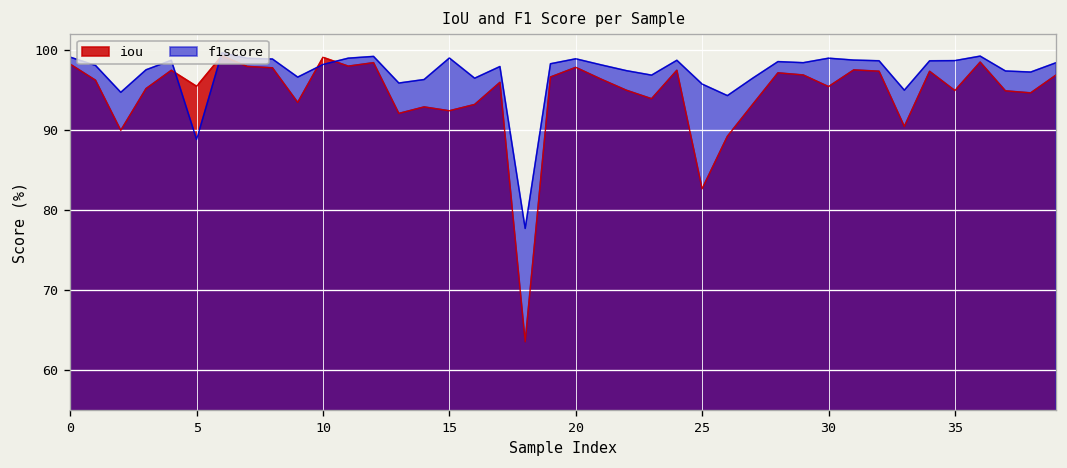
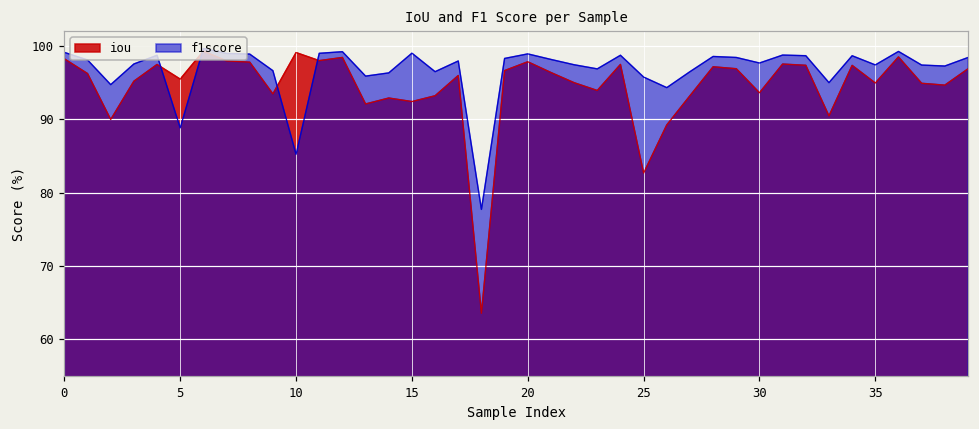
f1score, 10: 98 -> 85
iou, 30: 95 -> 94
f1score, 30: 99 -> 98
f1score, 35: 99 -> 97
